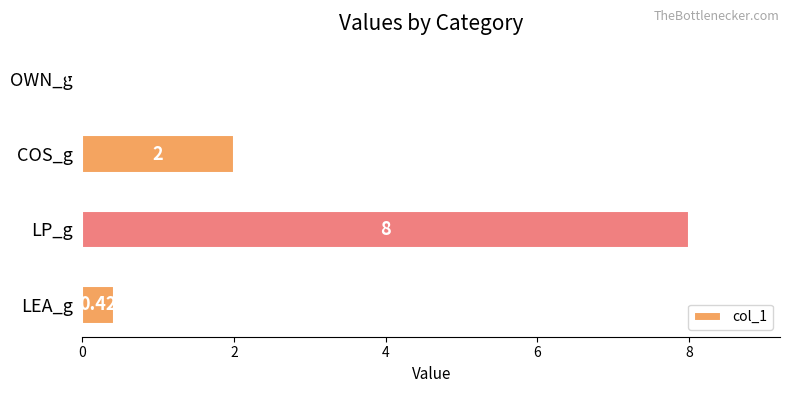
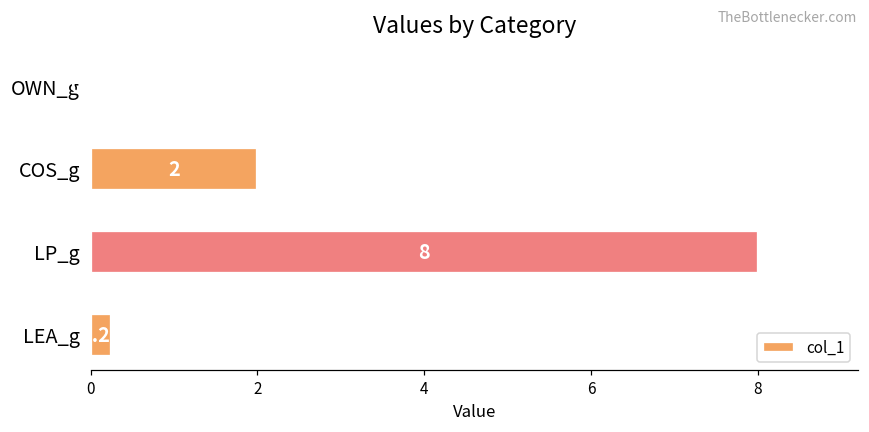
LEA_g: 0.4 -> 0.3
